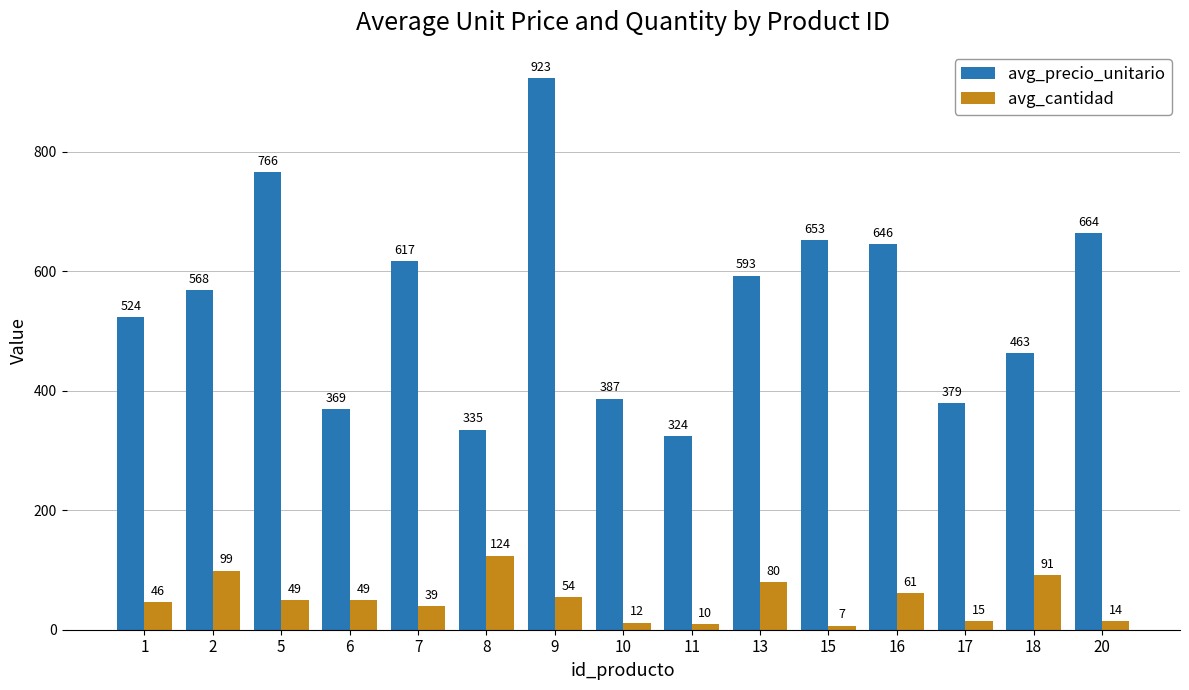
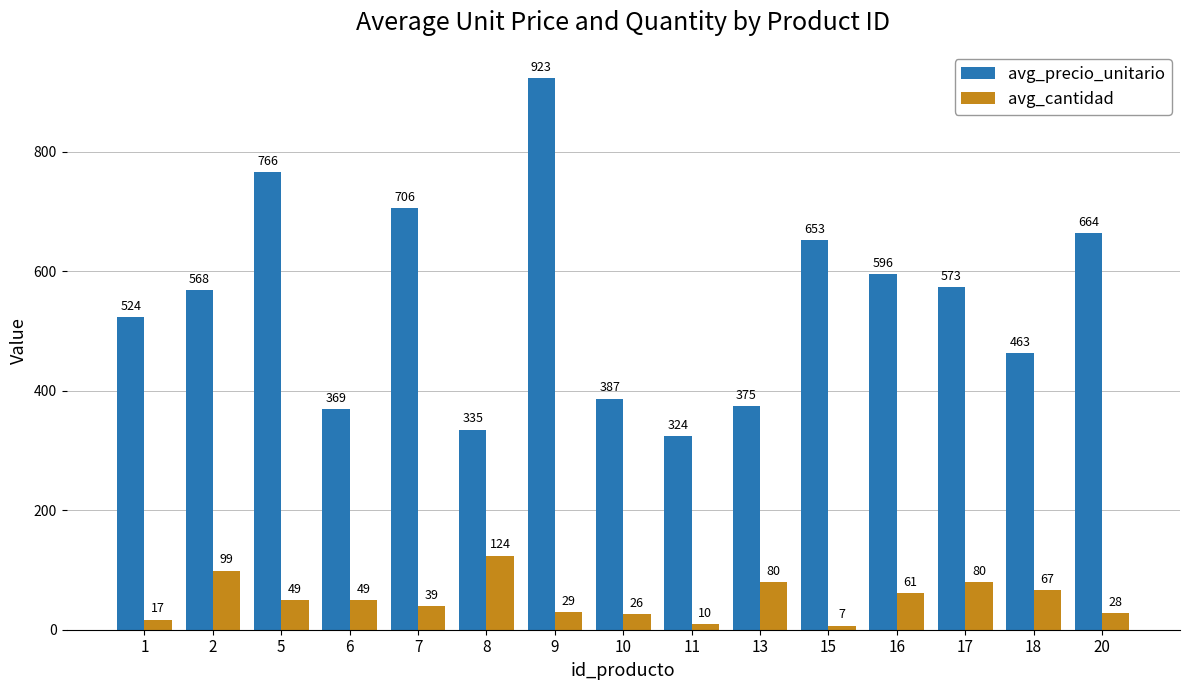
avg_cantidad, 1: 46 -> 17
avg_precio_unitario, 7: 617 -> 706
avg_cantidad, 9: 54 -> 29
avg_cantidad, 10: 12 -> 26
avg_precio_unitario, 13: 593 -> 375
avg_precio_unitario, 16: 646 -> 596
avg_precio_unitario, 17: 379 -> 573
avg_cantidad, 17: 15 -> 80
avg_cantidad, 18: 91 -> 67
avg_cantidad, 20: 14 -> 28
